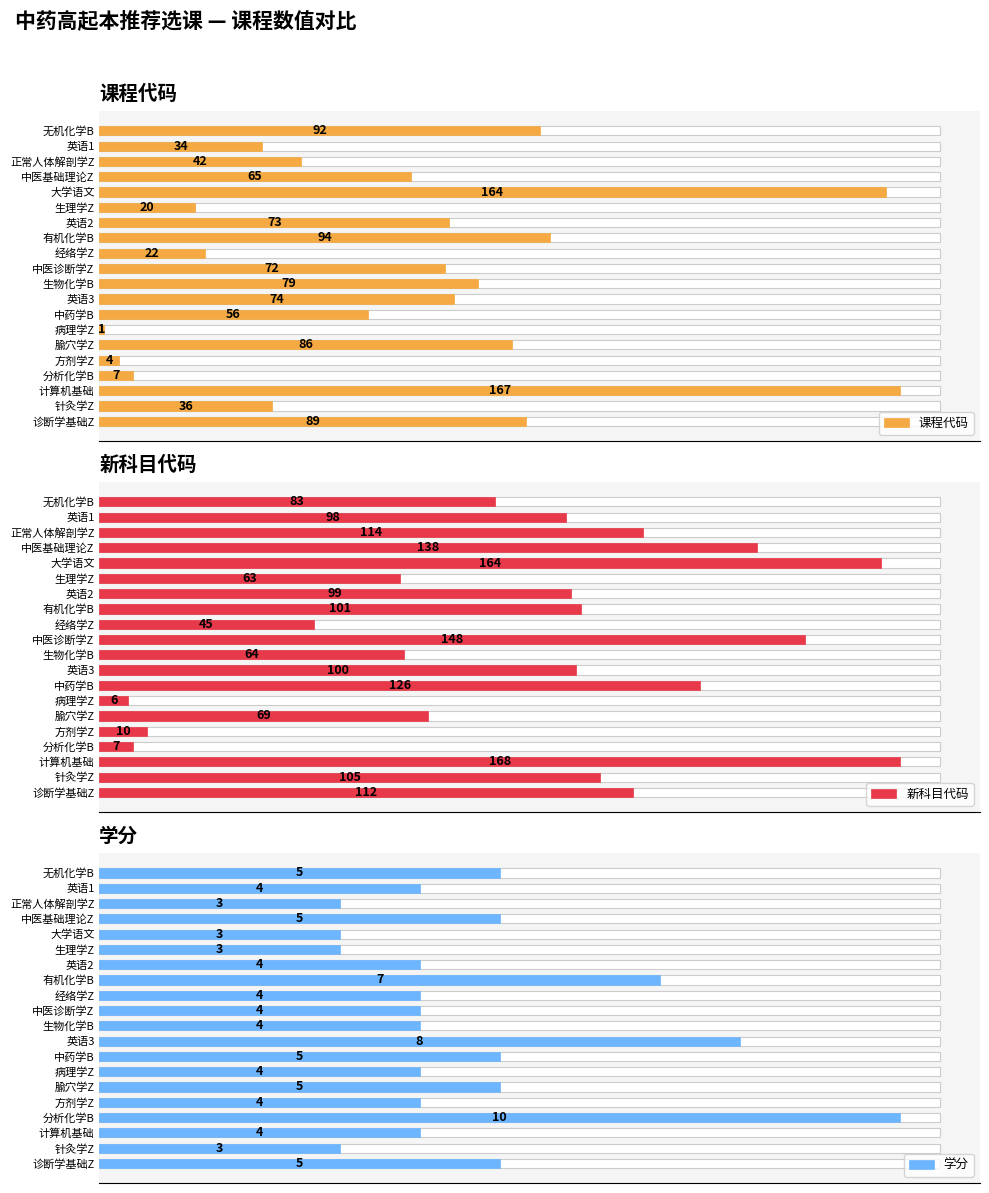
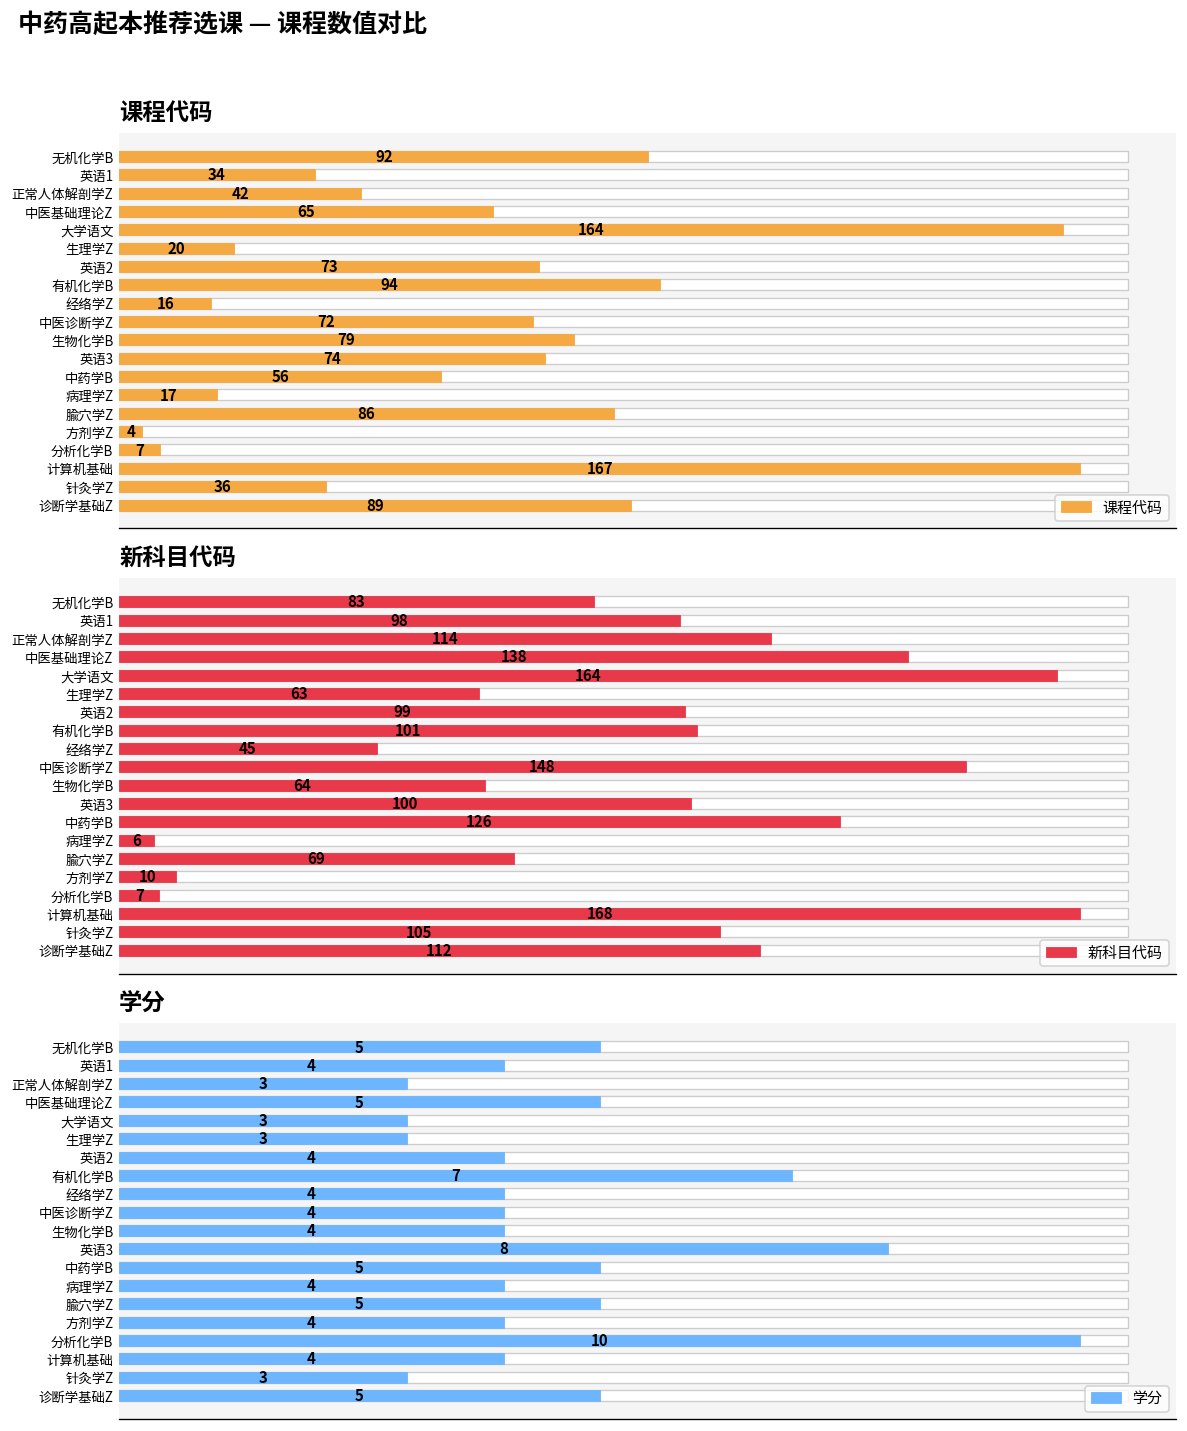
课程代码, 课程代码, 经络学Z: 22 -> 16
课程代码, 课程代码, 病理学Z: 1 -> 17
